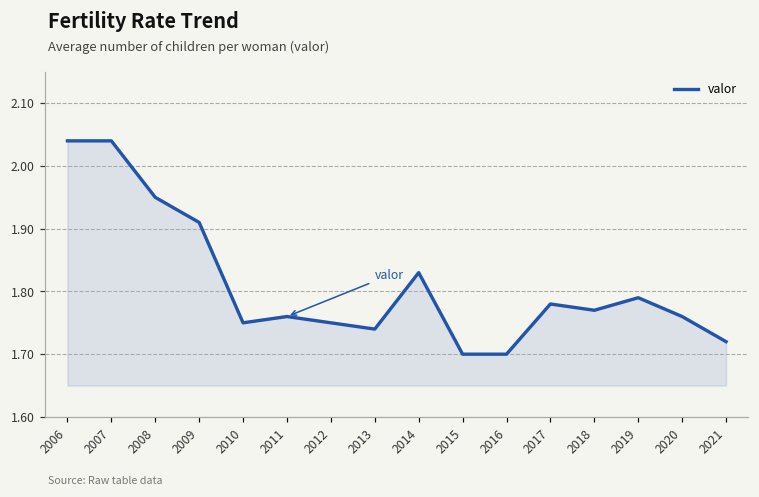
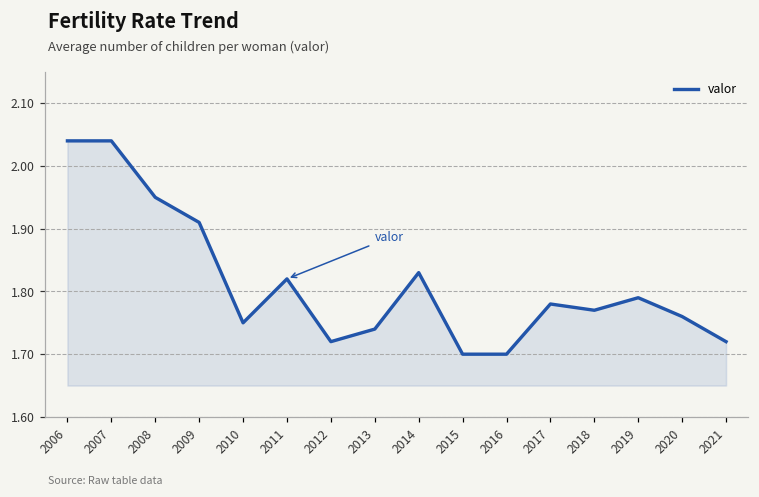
2011: 1.76 -> 1.82
2012: 1.75 -> 1.72
